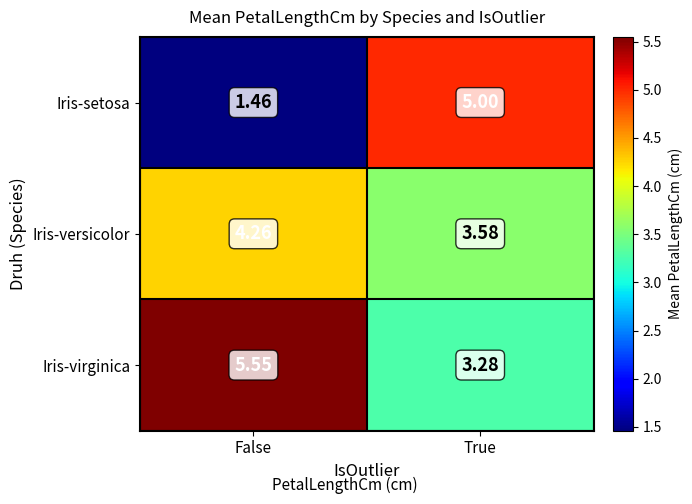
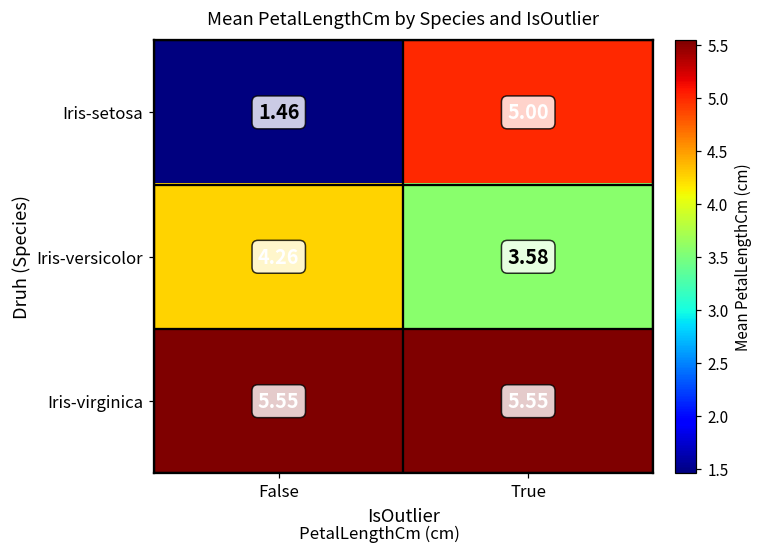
Iris-virginica, True: 3.28 -> 5.55
